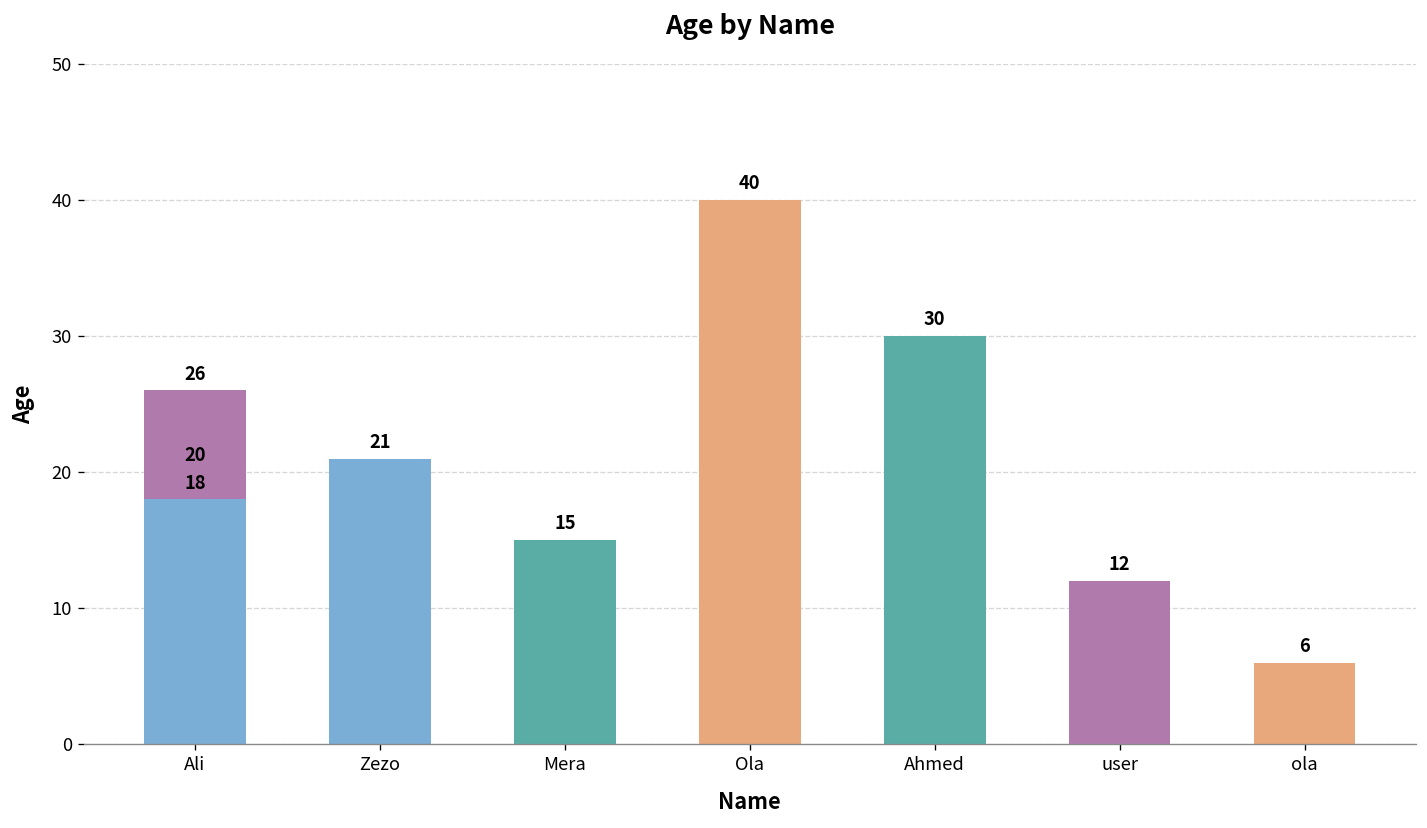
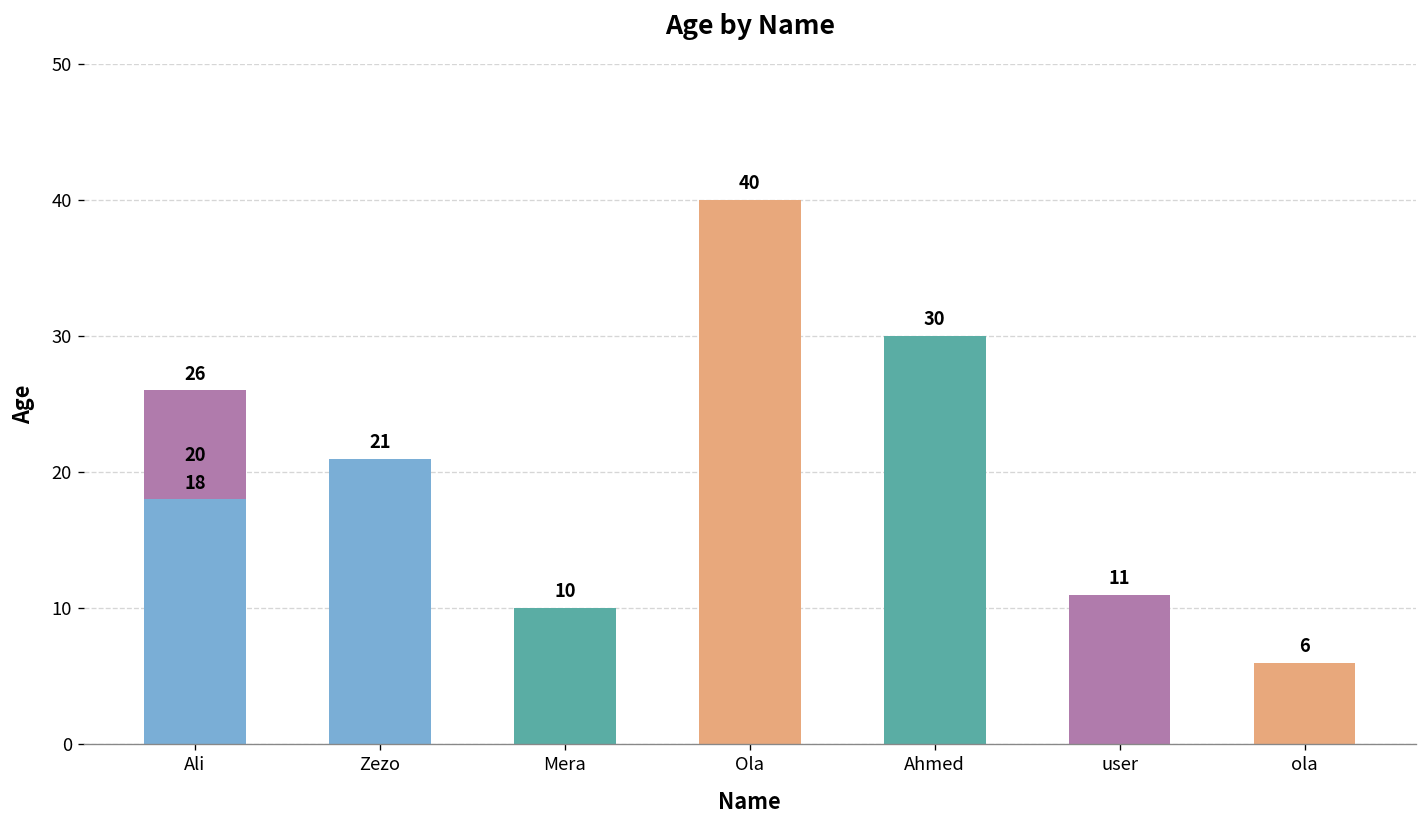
Mera: 15 -> 10
user: 12 -> 11
